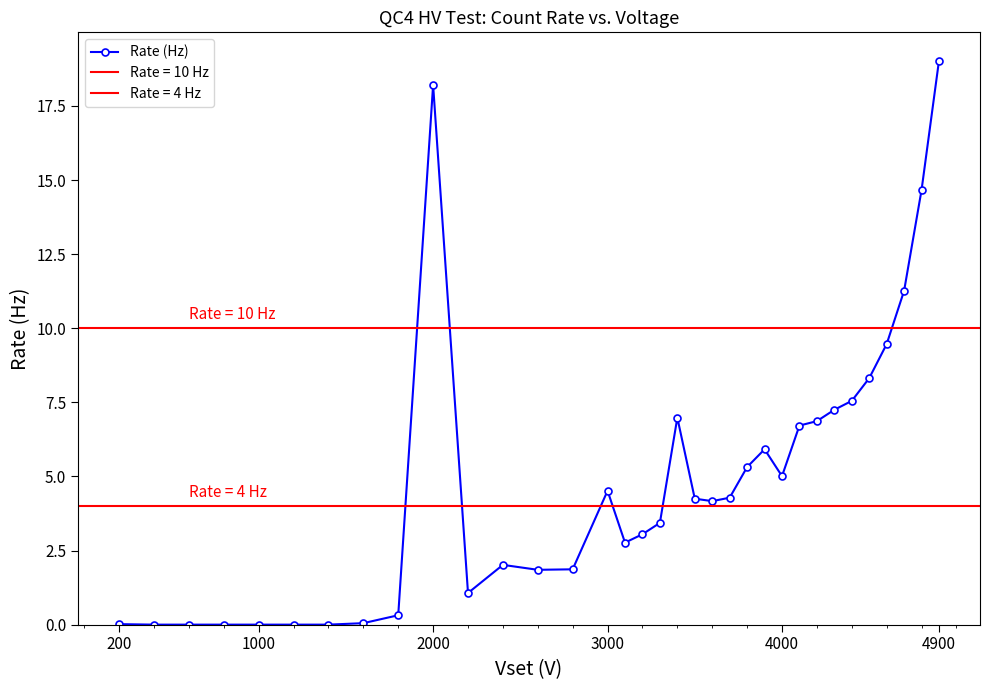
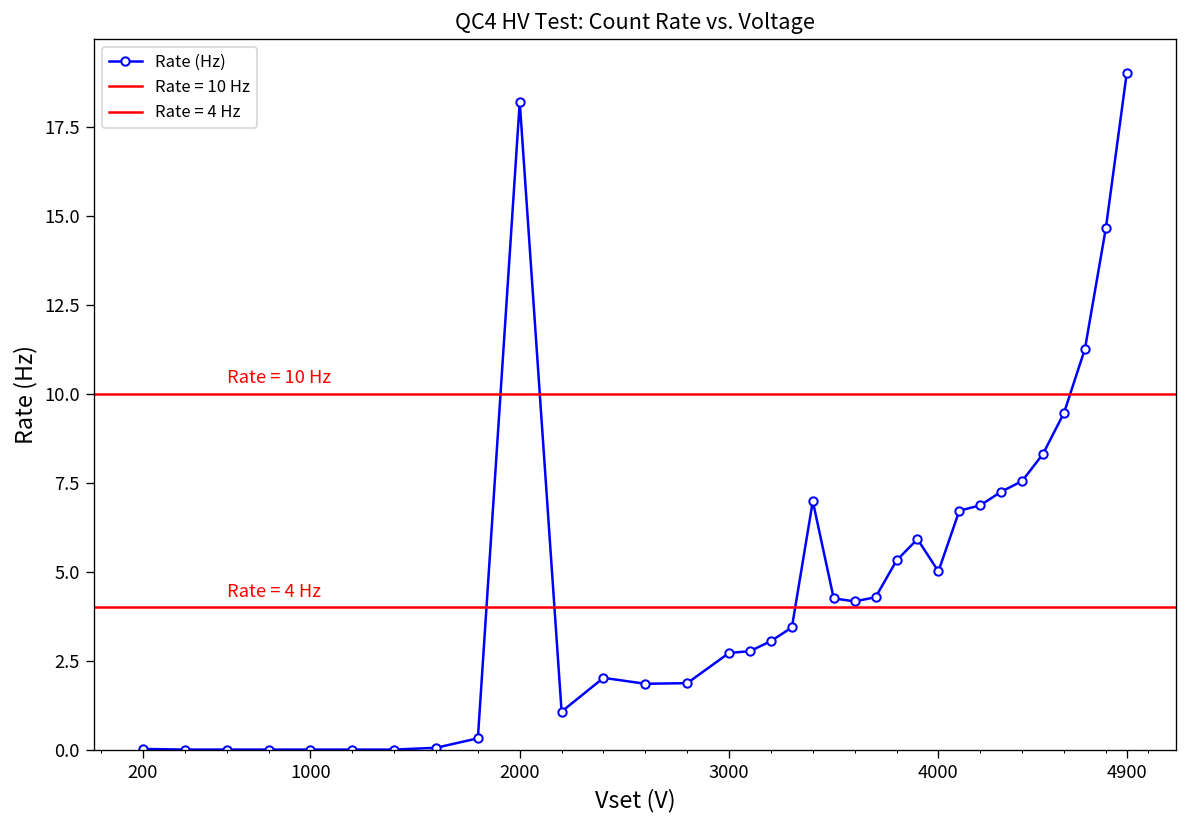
3000: 4.5 -> 2.7
